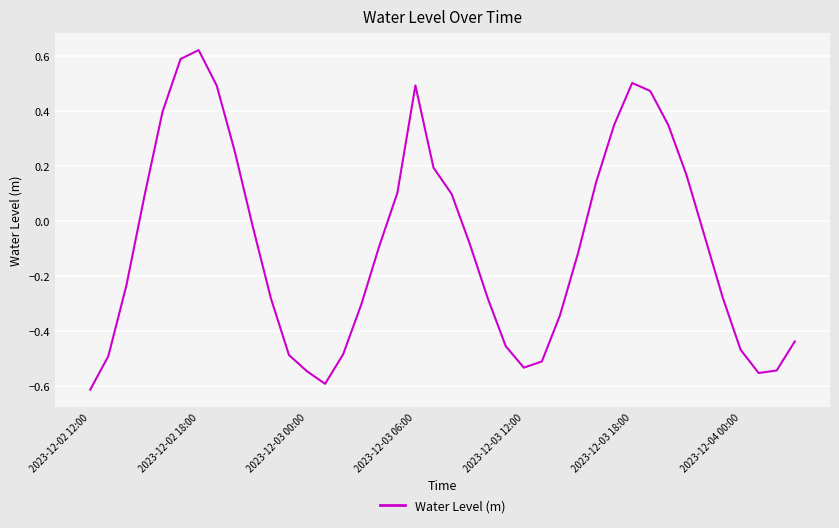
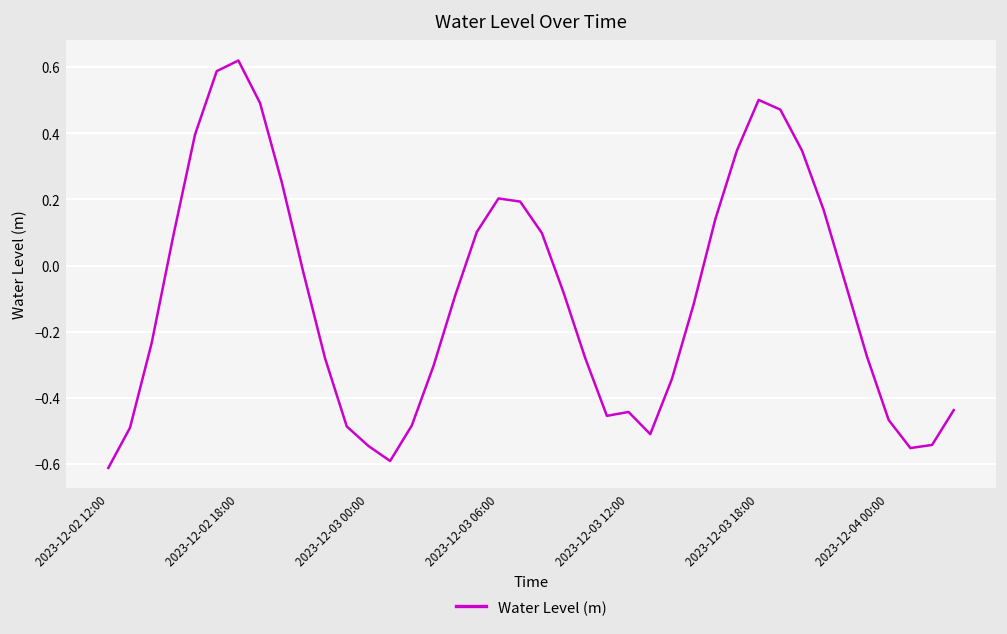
2023-12-03 06:00: 0.49 -> 0.20
2023-12-03 12:00: -0.53 -> -0.44
